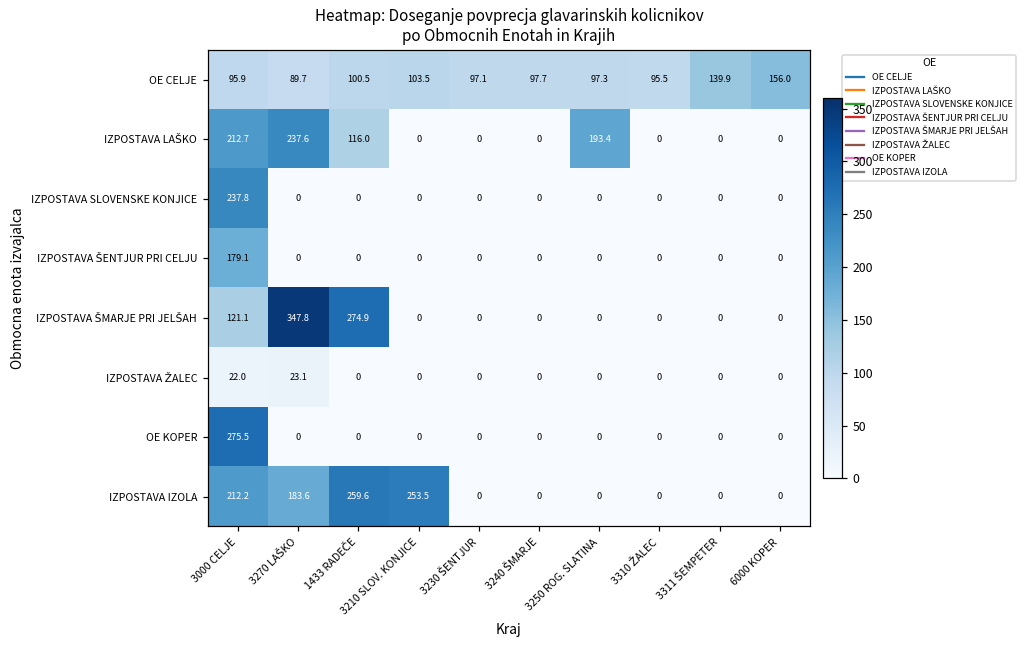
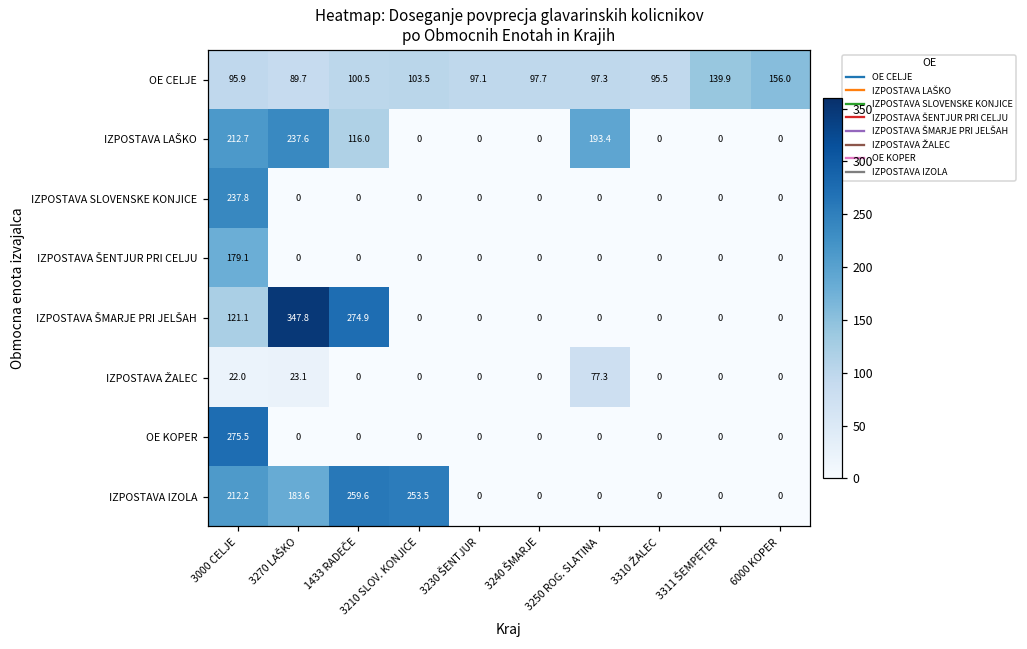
IZPOSTAVA ŽALEC, 3250 ROG. SLATINA: 0 -> 77.3
